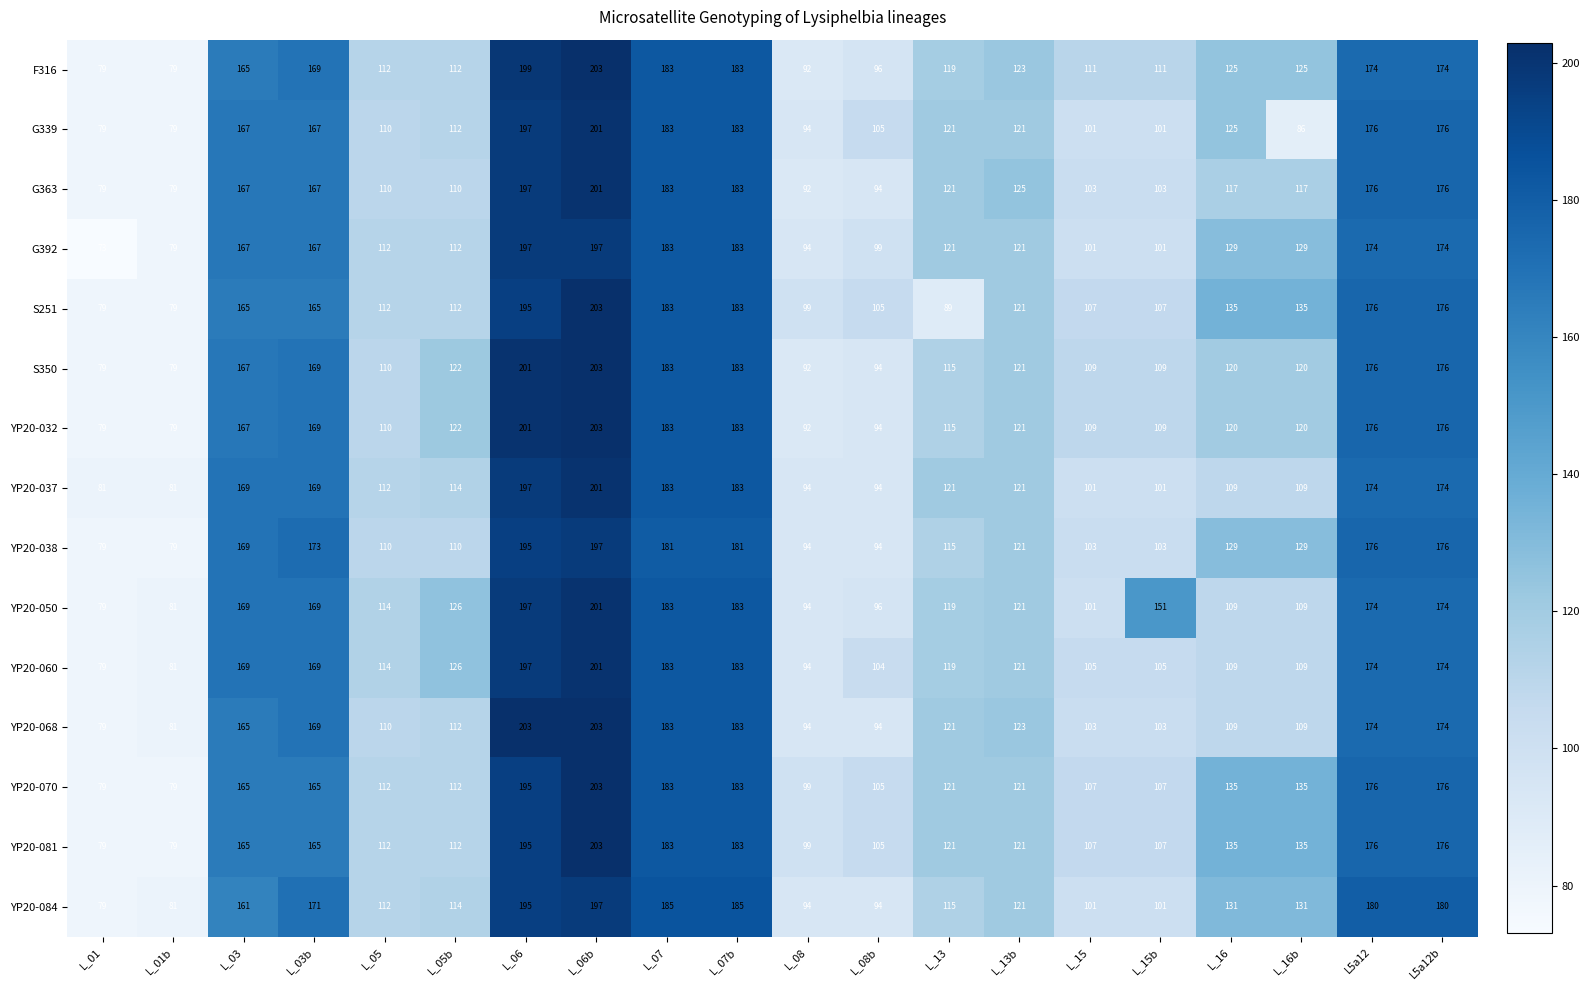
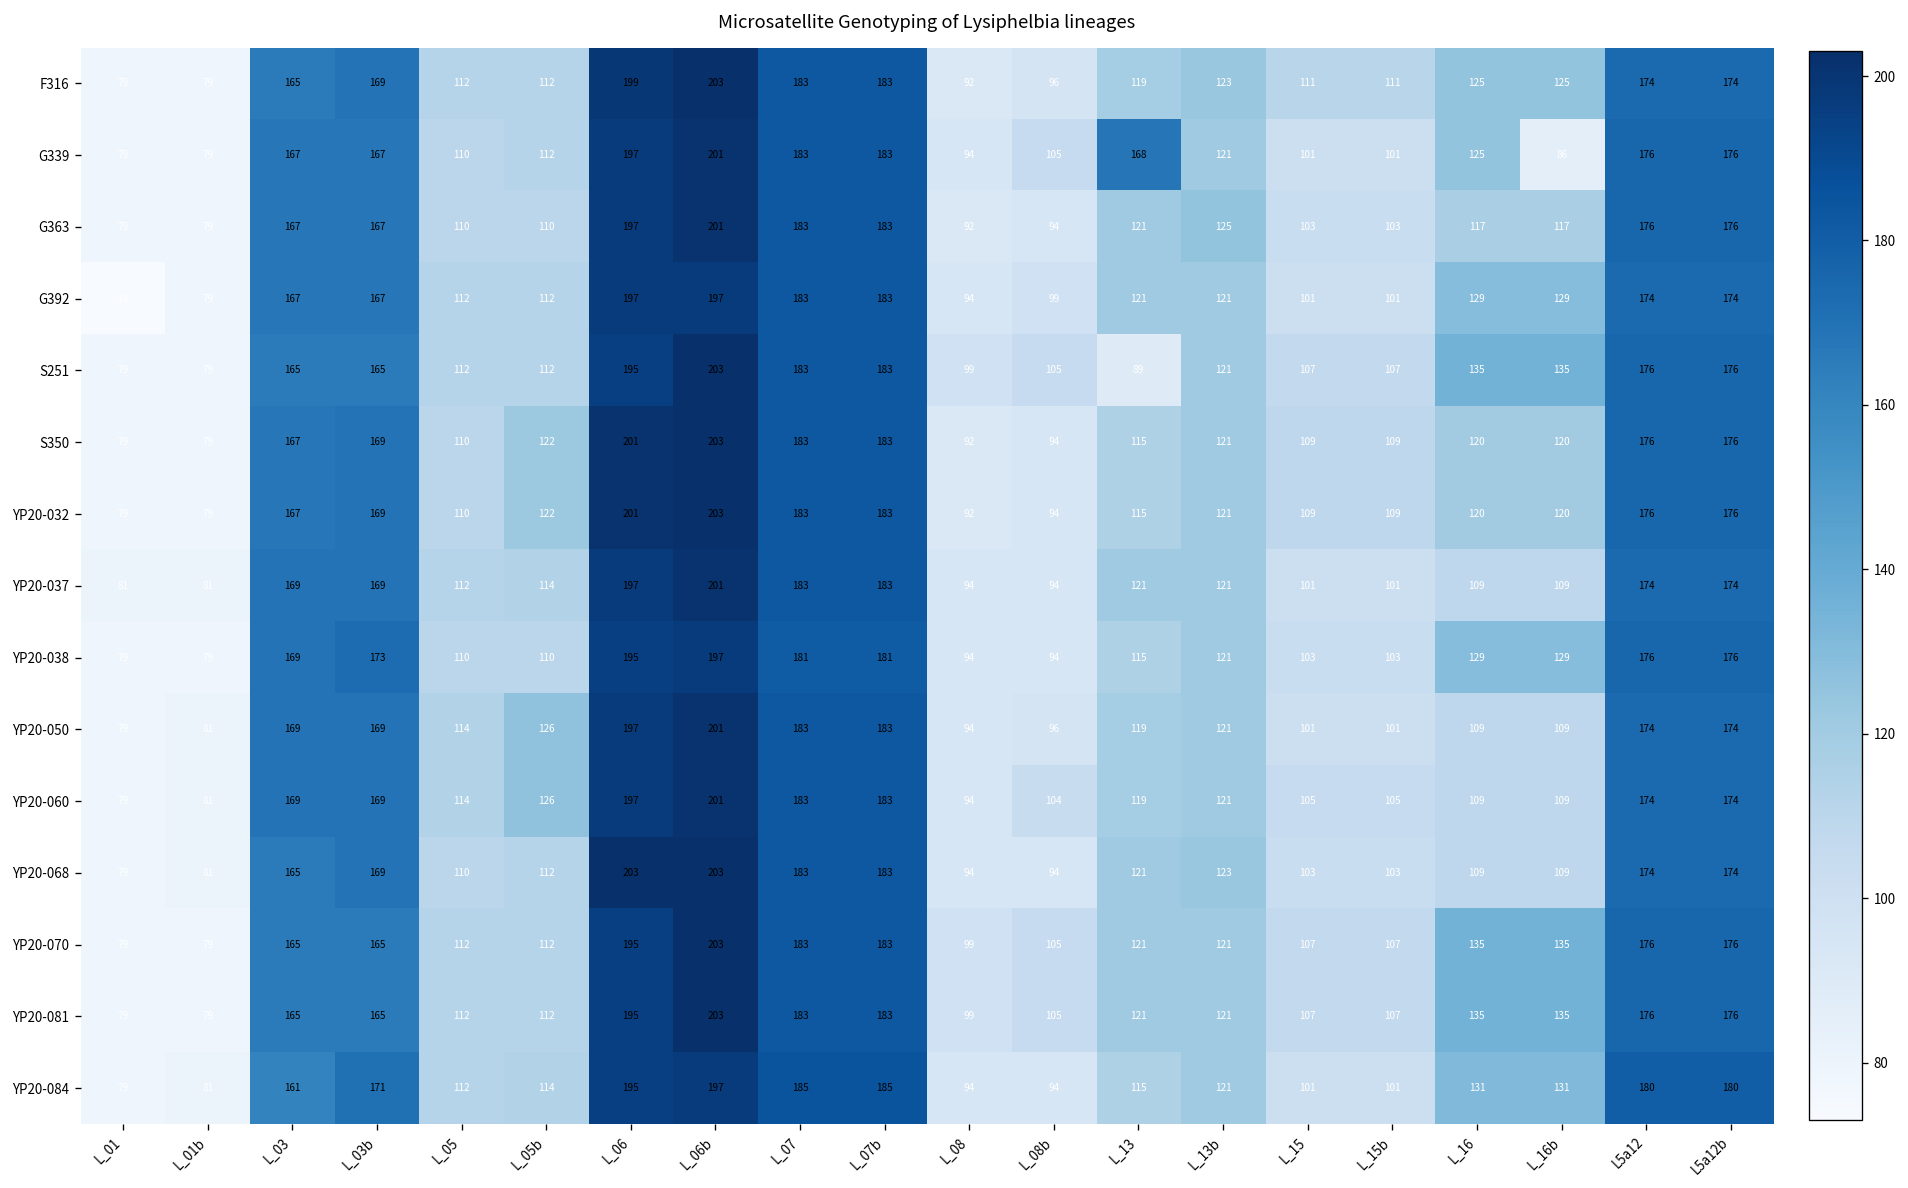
G339, L_13: 121 -> 168
YP20-050, L_15b: 151 -> 101
